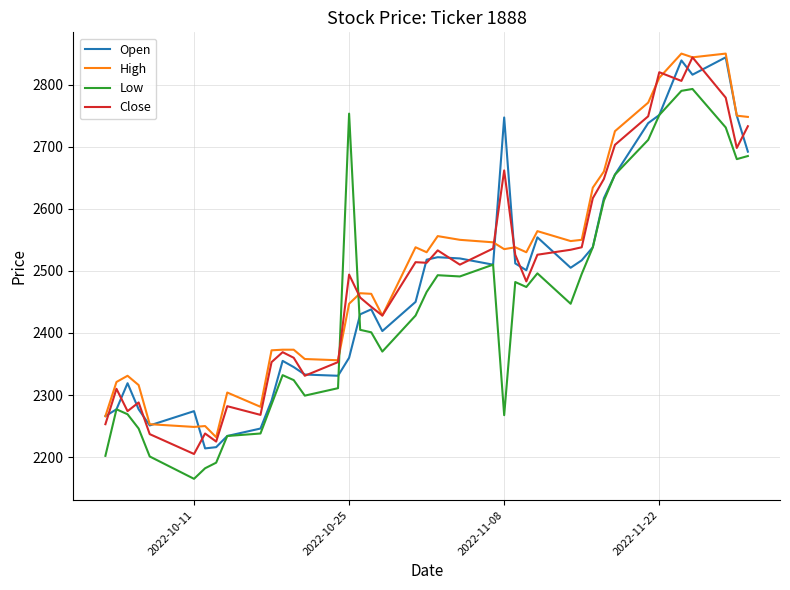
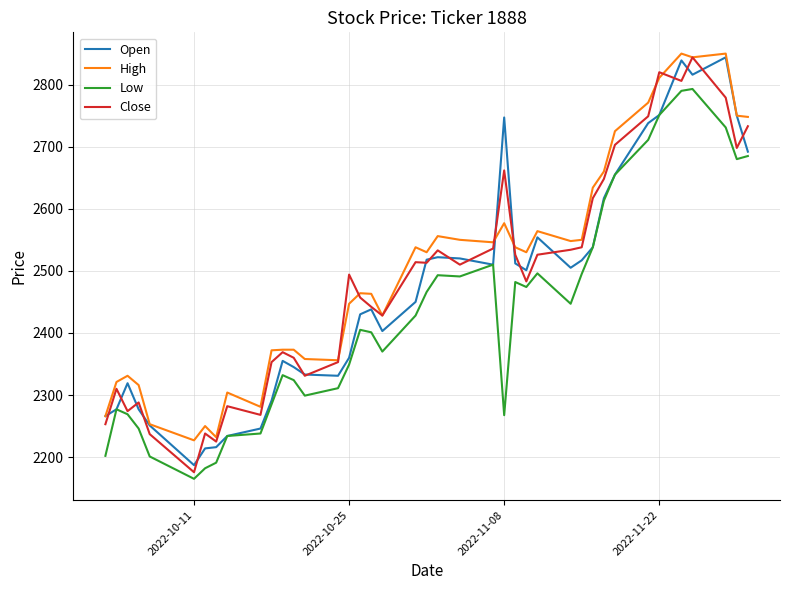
Open, 2022-10-11: 2270 -> 2190
High, 2022-10-11: 2250 -> 2230
Close, 2022-10-11: 2210 -> 2180
Low, 2022-10-25: 2750 -> 2350
High, 2022-11-08: 2540 -> 2580
